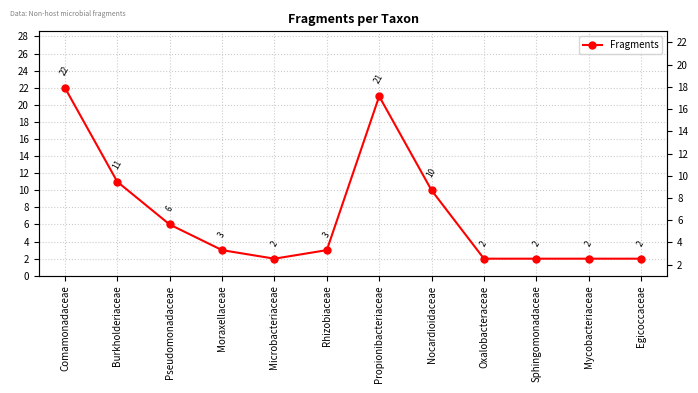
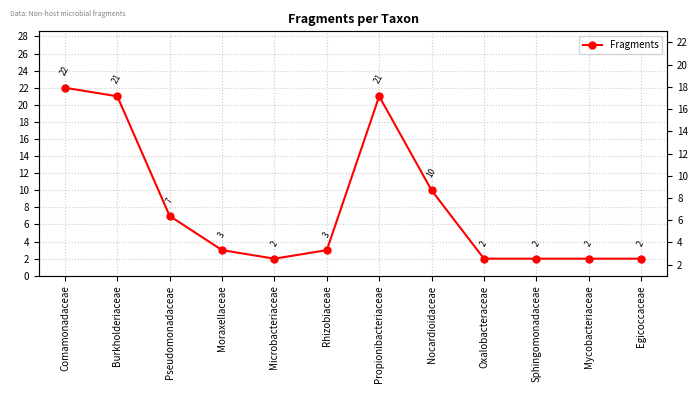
Burkholderiaceae: 11 -> 21
Pseudomonadaceae: 6 -> 7
